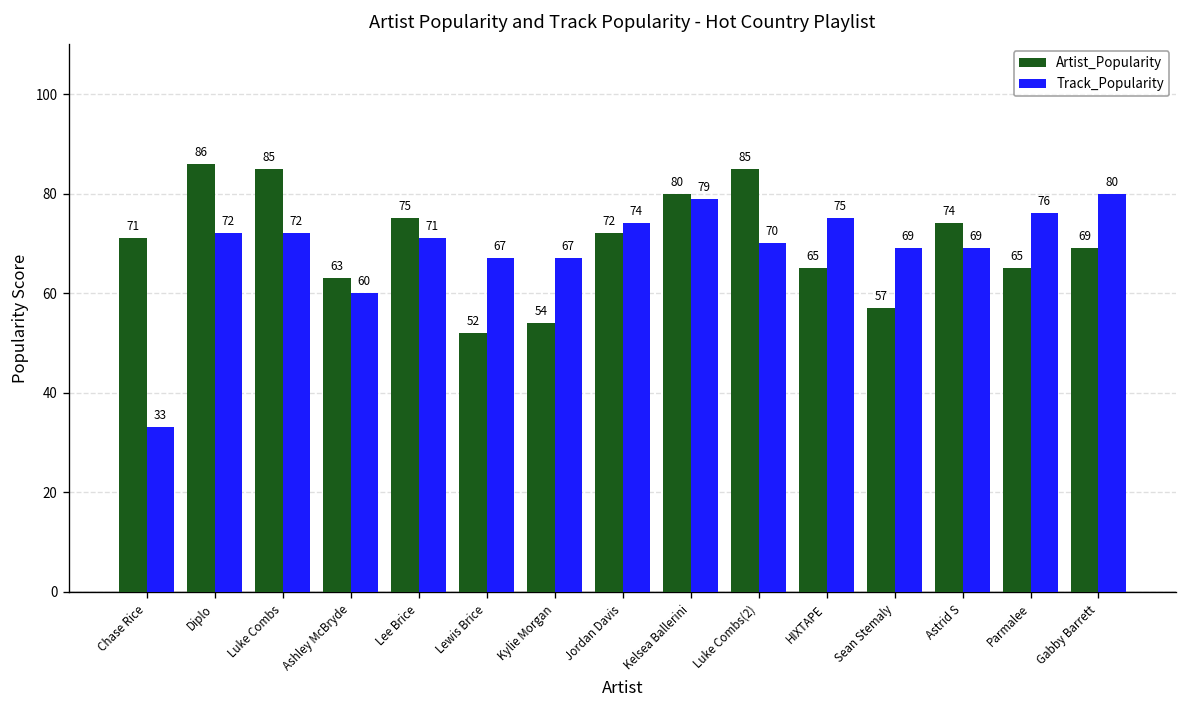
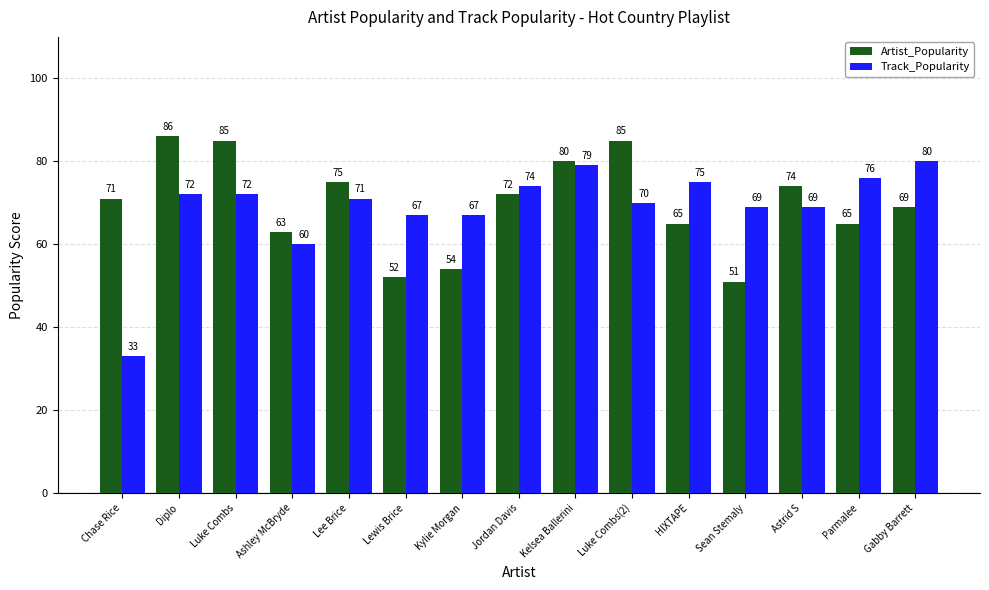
Artist_Popularity, Sean Stemaly: 57 -> 51
